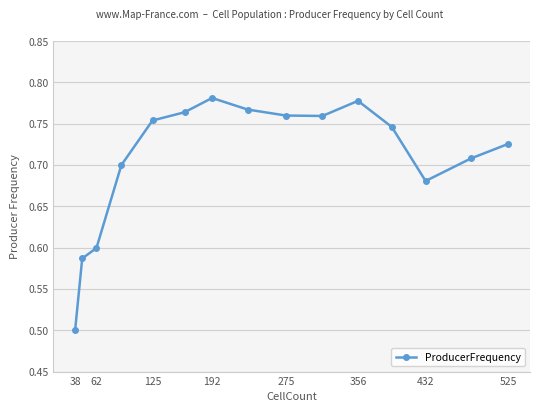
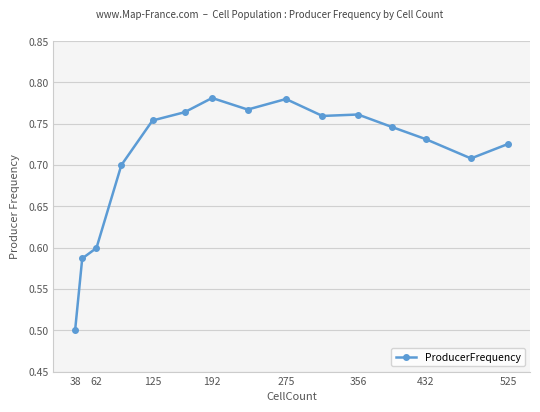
275: 0.76 -> 0.78
356: 0.78 -> 0.76
432: 0.68 -> 0.73
